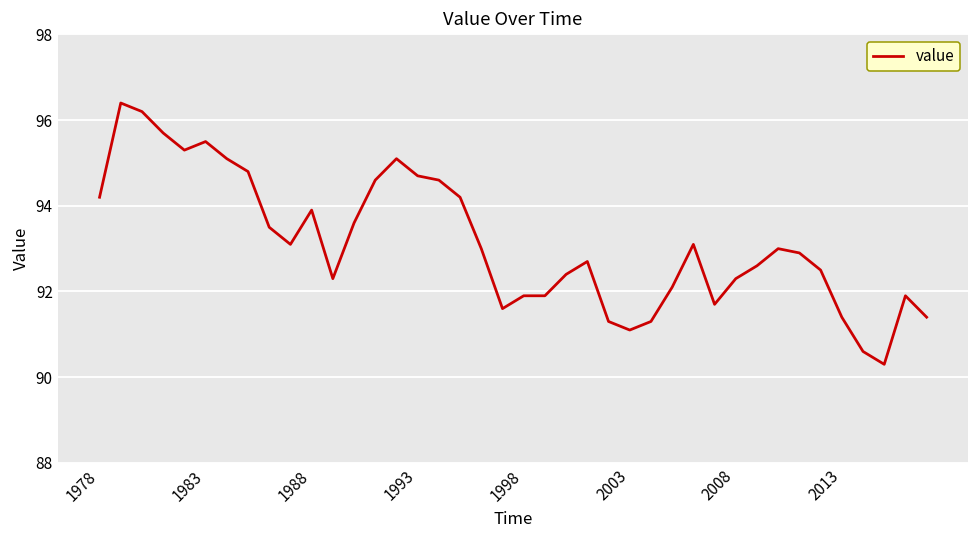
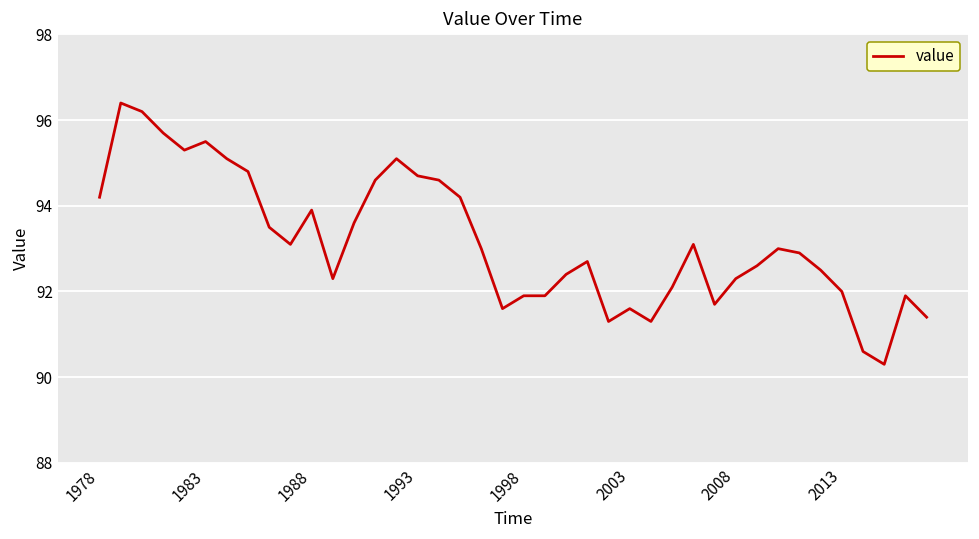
2003: 91.1 -> 91.6
2013: 91.4 -> 92.0
